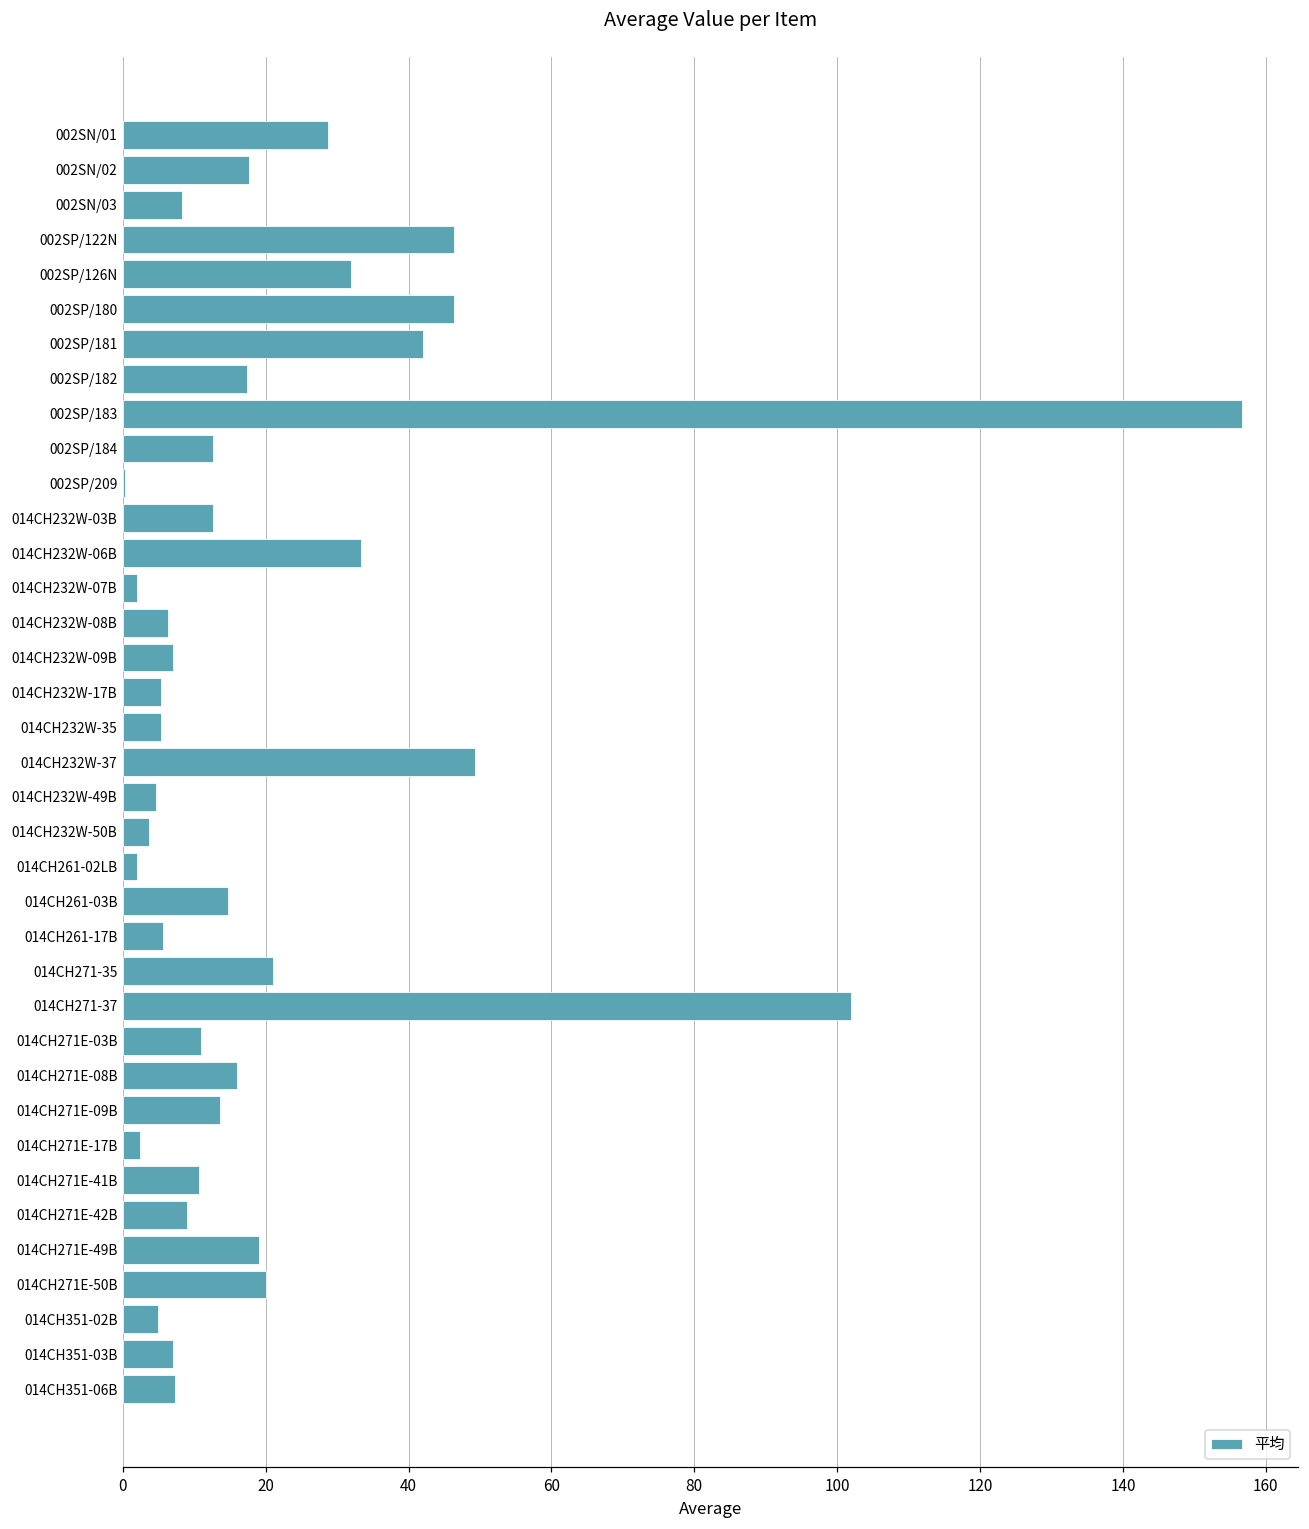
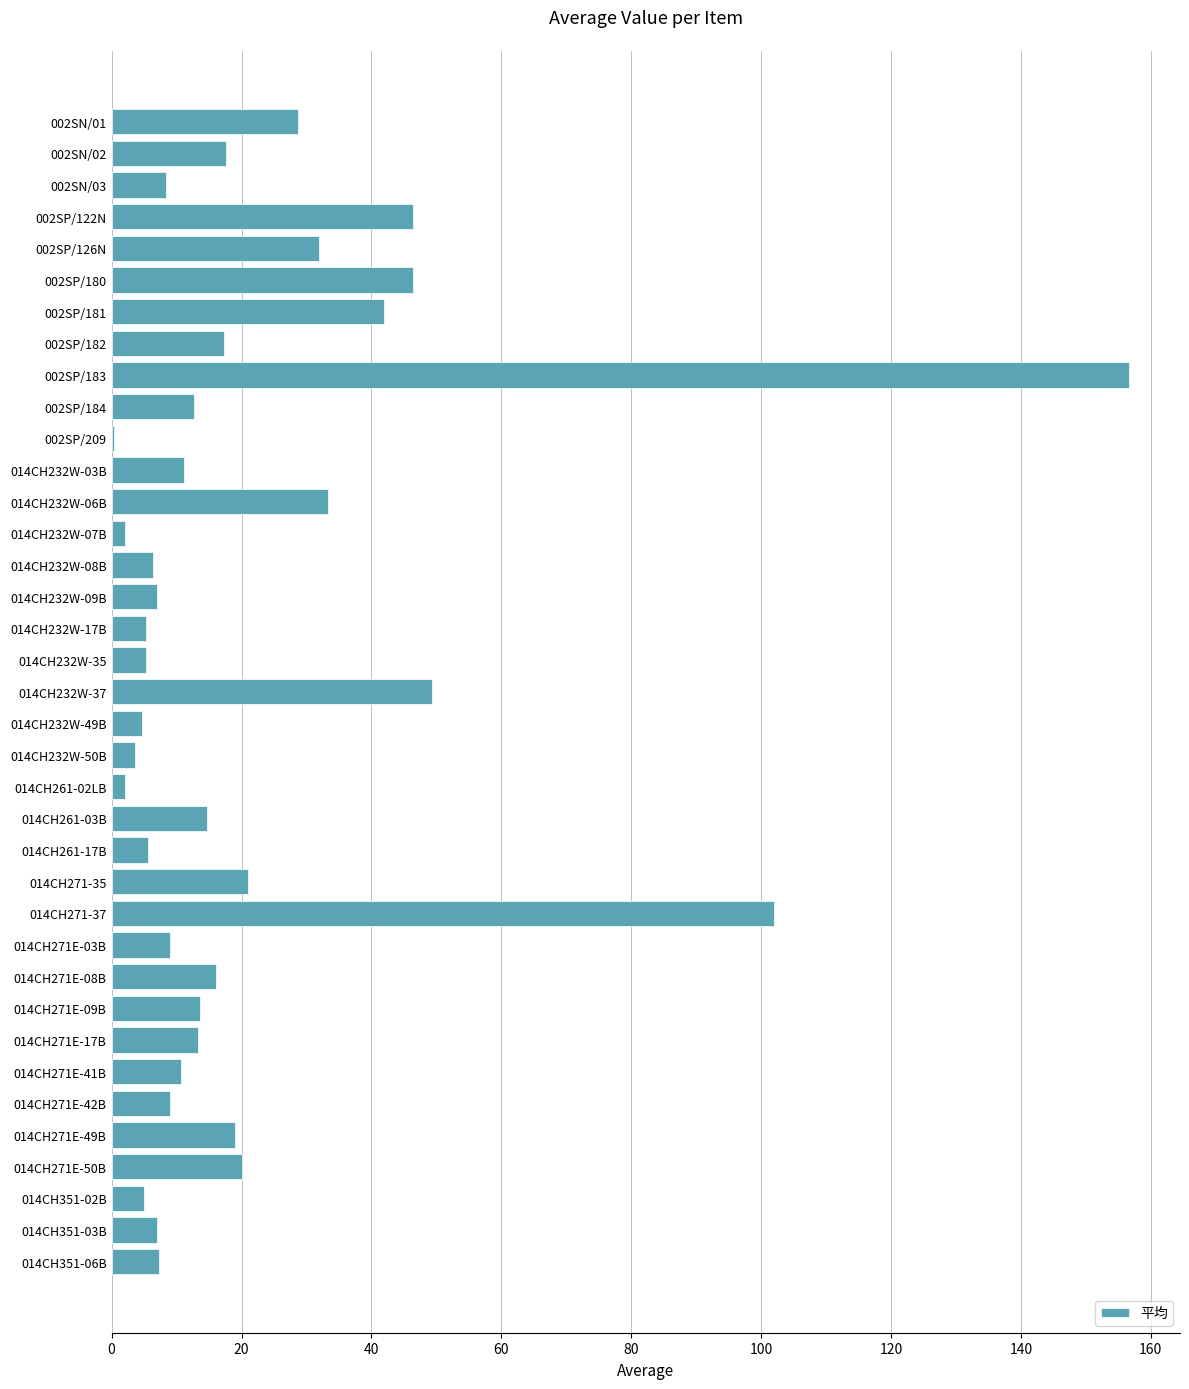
014CH232W-03B: 13 -> 11
014CH271E-03B: 11 -> 9
014CH271E-17B: 2 -> 13
